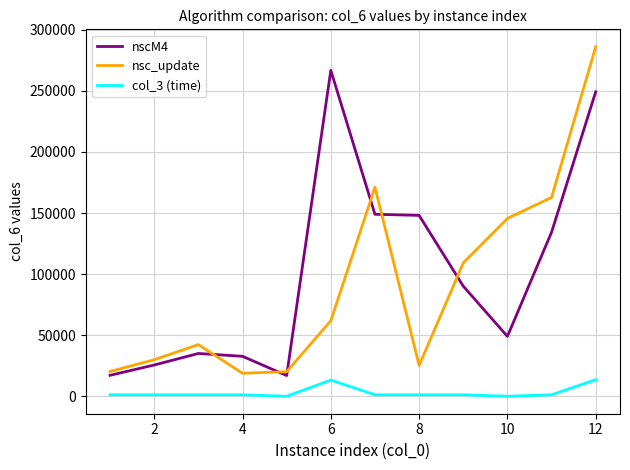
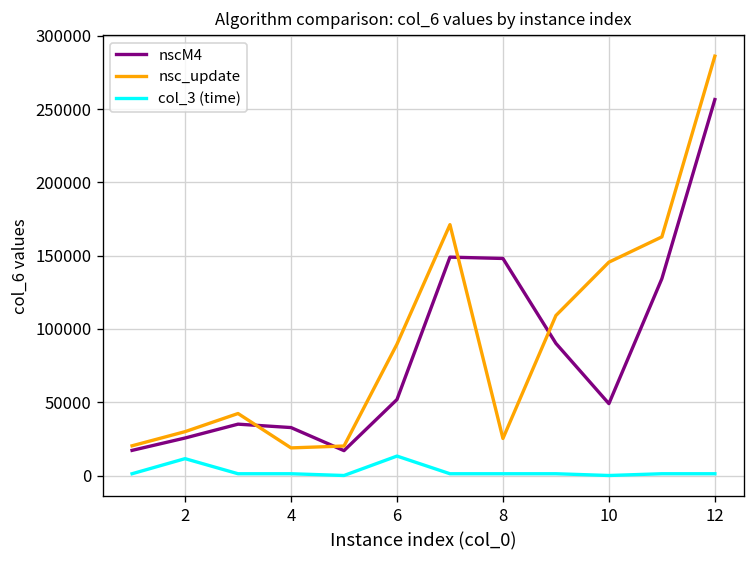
col_3 (time), 2: 1000 -> 11000
nscM4, 6: 267000 -> 52000
nsc_update, 6: 62000 -> 90000
nscM4, 12: 249000 -> 257000
col_3 (time), 12: 14000 -> 1000
